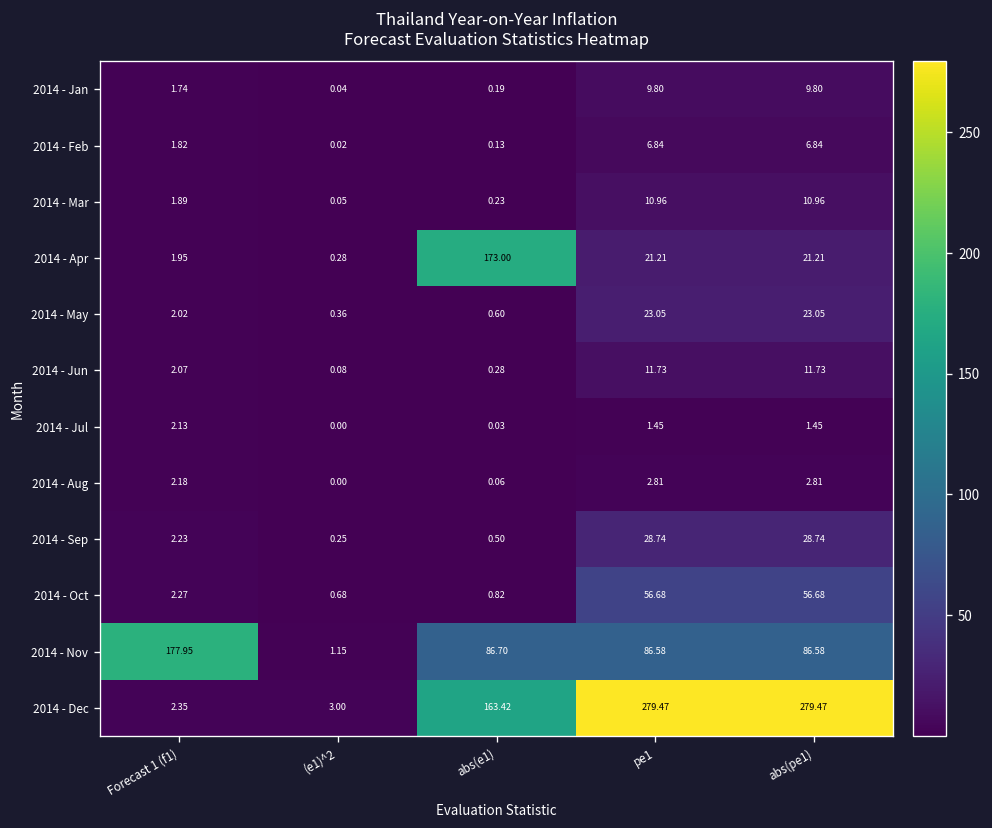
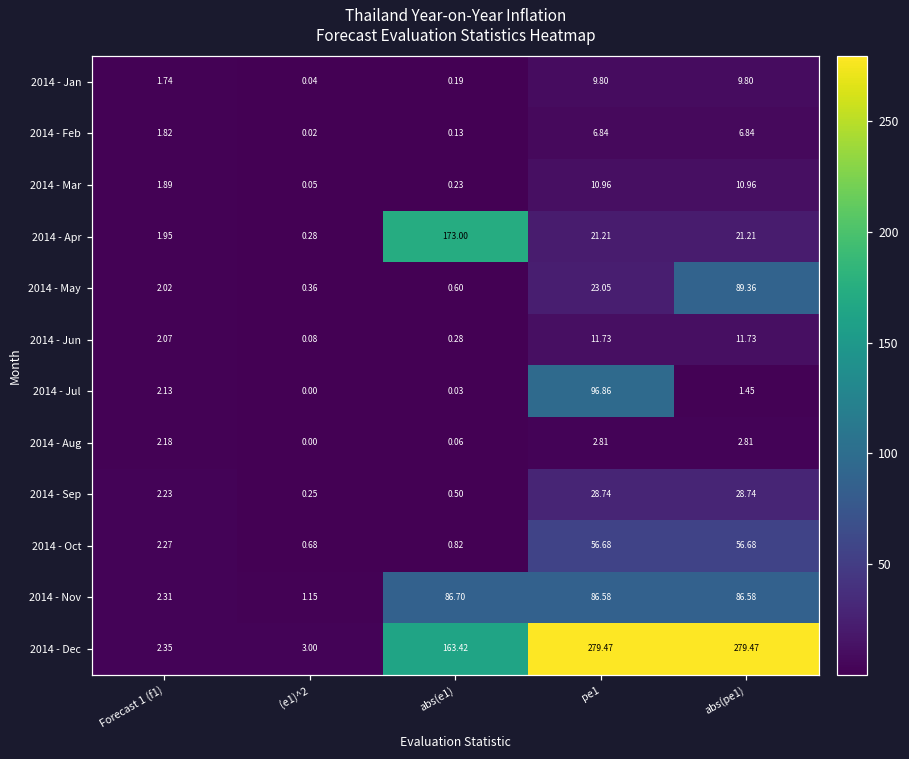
2014 - May, abs(pe1): 23.05 -> 89.36
2014 - Jul, pe1: 1.45 -> 96.86
2014 - Nov, Forecast 1 (f1): 177.95 -> 2.31
